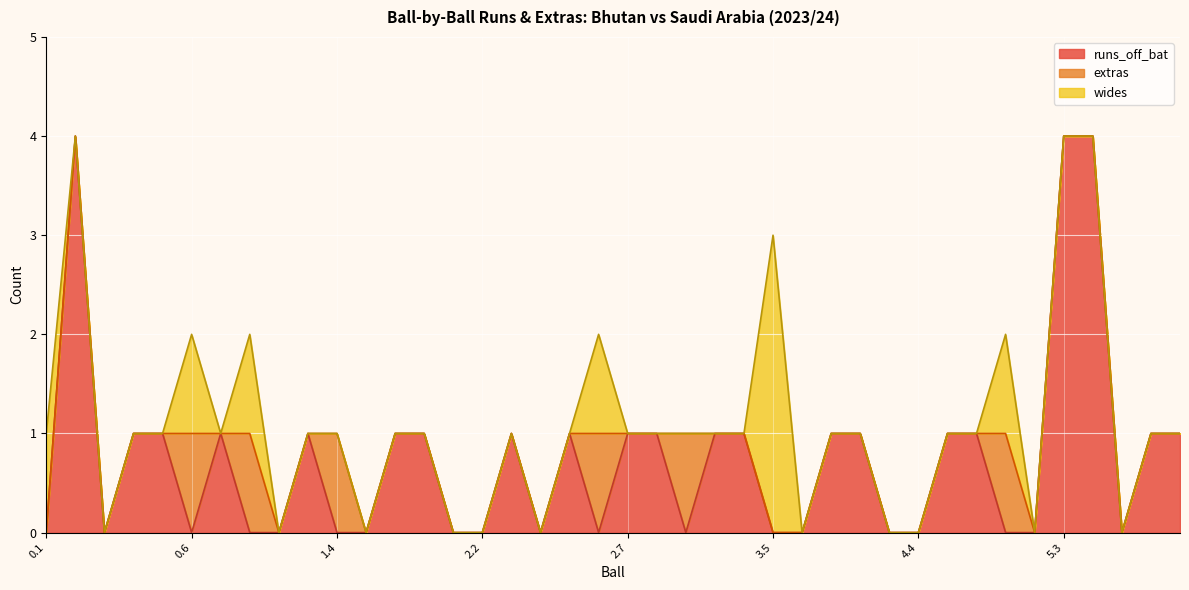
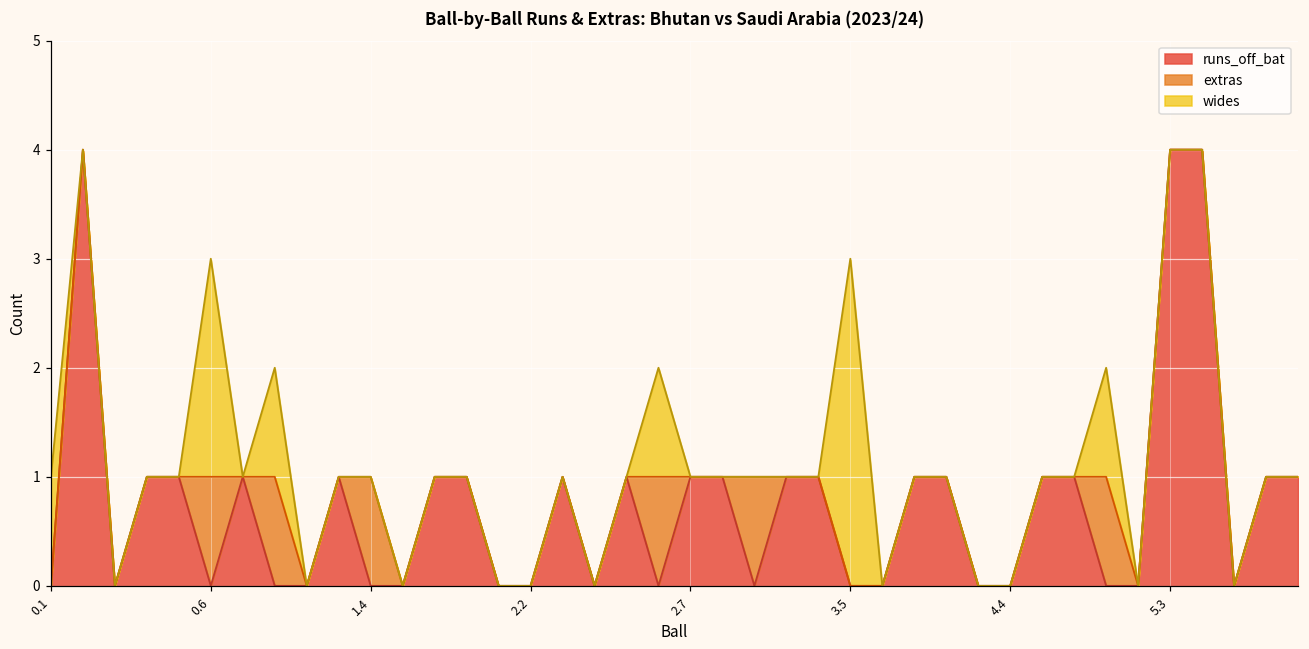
wides, 0.6: 1 -> 2
